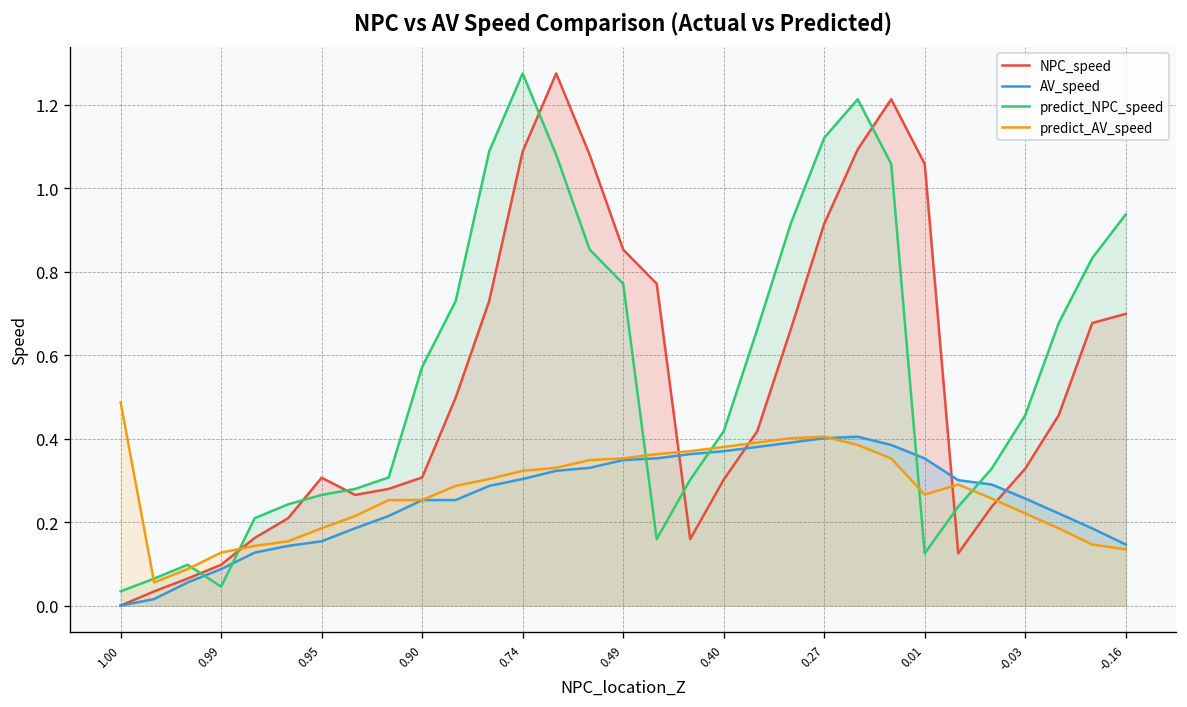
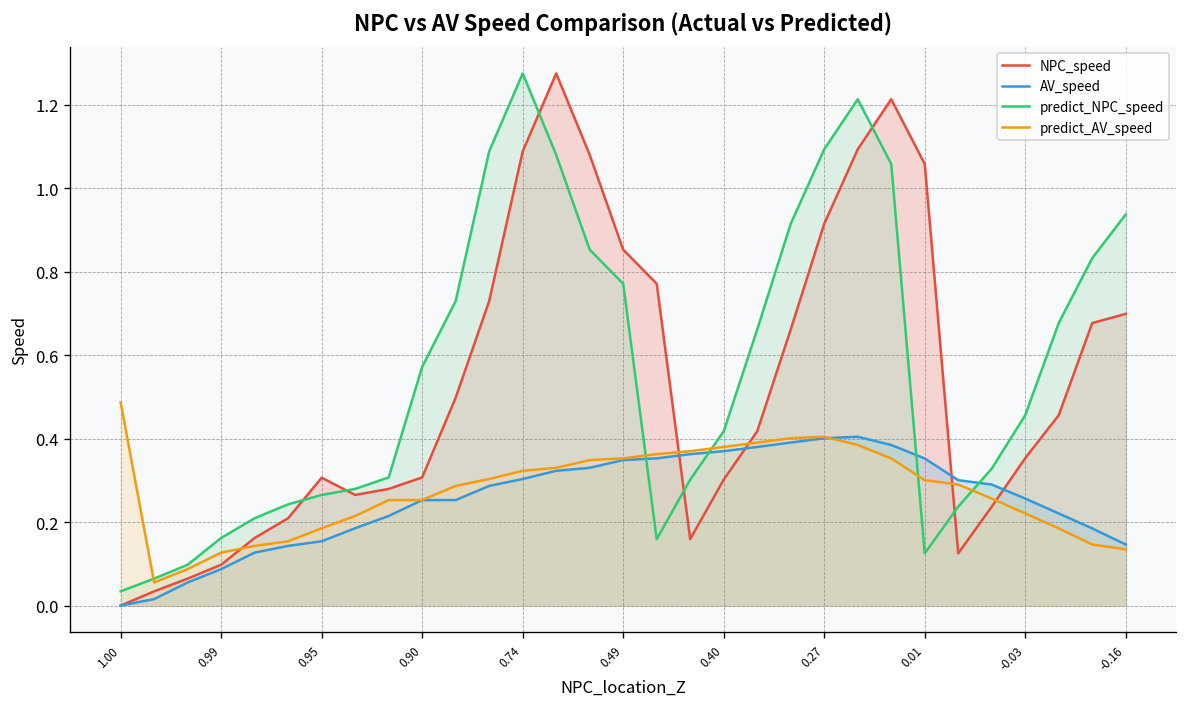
predict_NPC_speed, 0.99: 0.05 -> 0.16
predict_NPC_speed, 0.27: 1.12 -> 1.09
predict_AV_speed, 0.01: 0.27 -> 0.30
NPC_speed, -0.03: 0.33 -> 0.35
